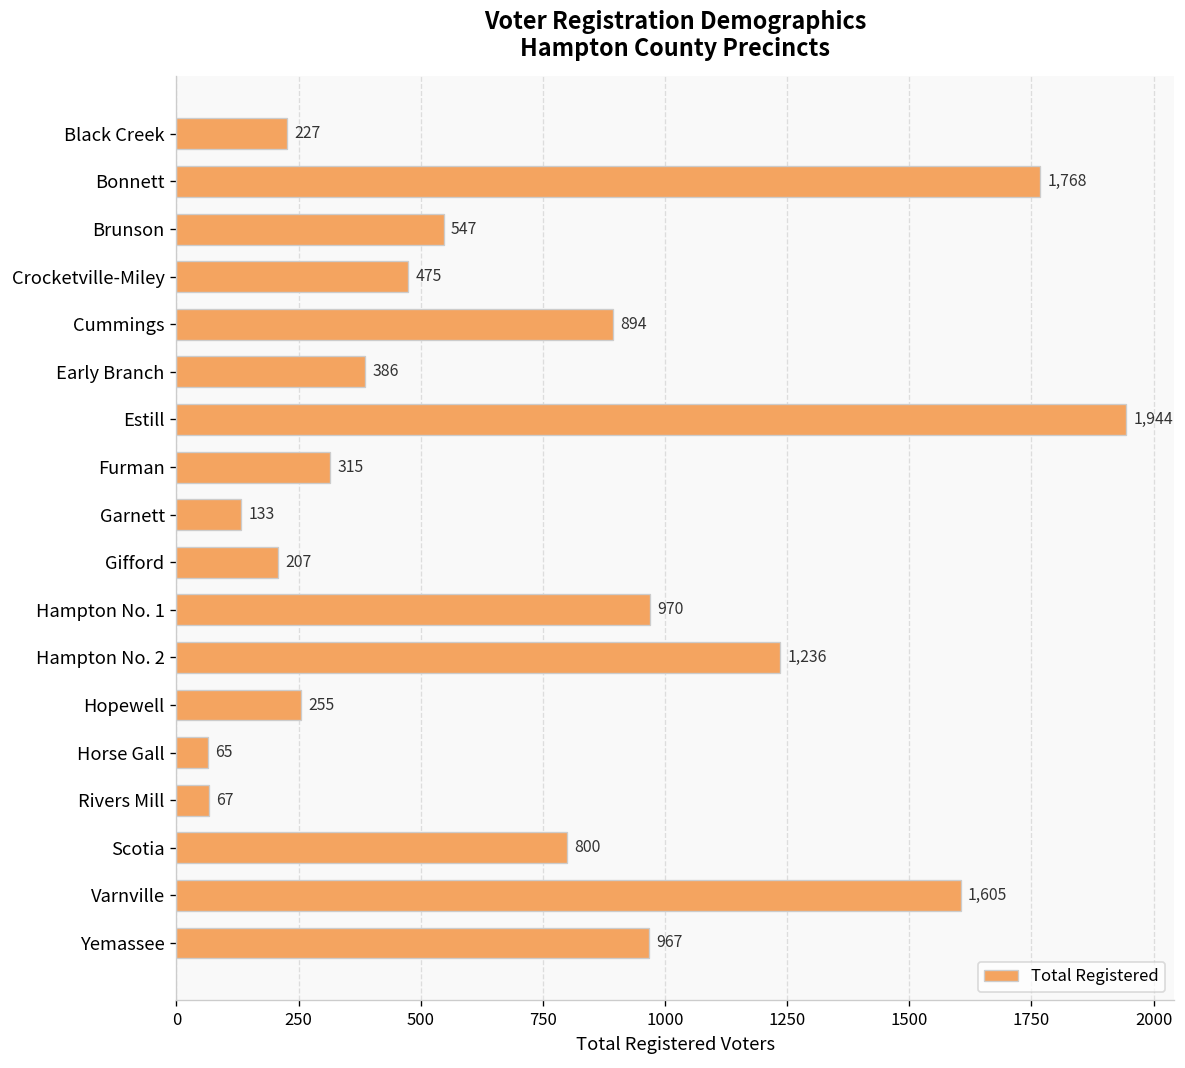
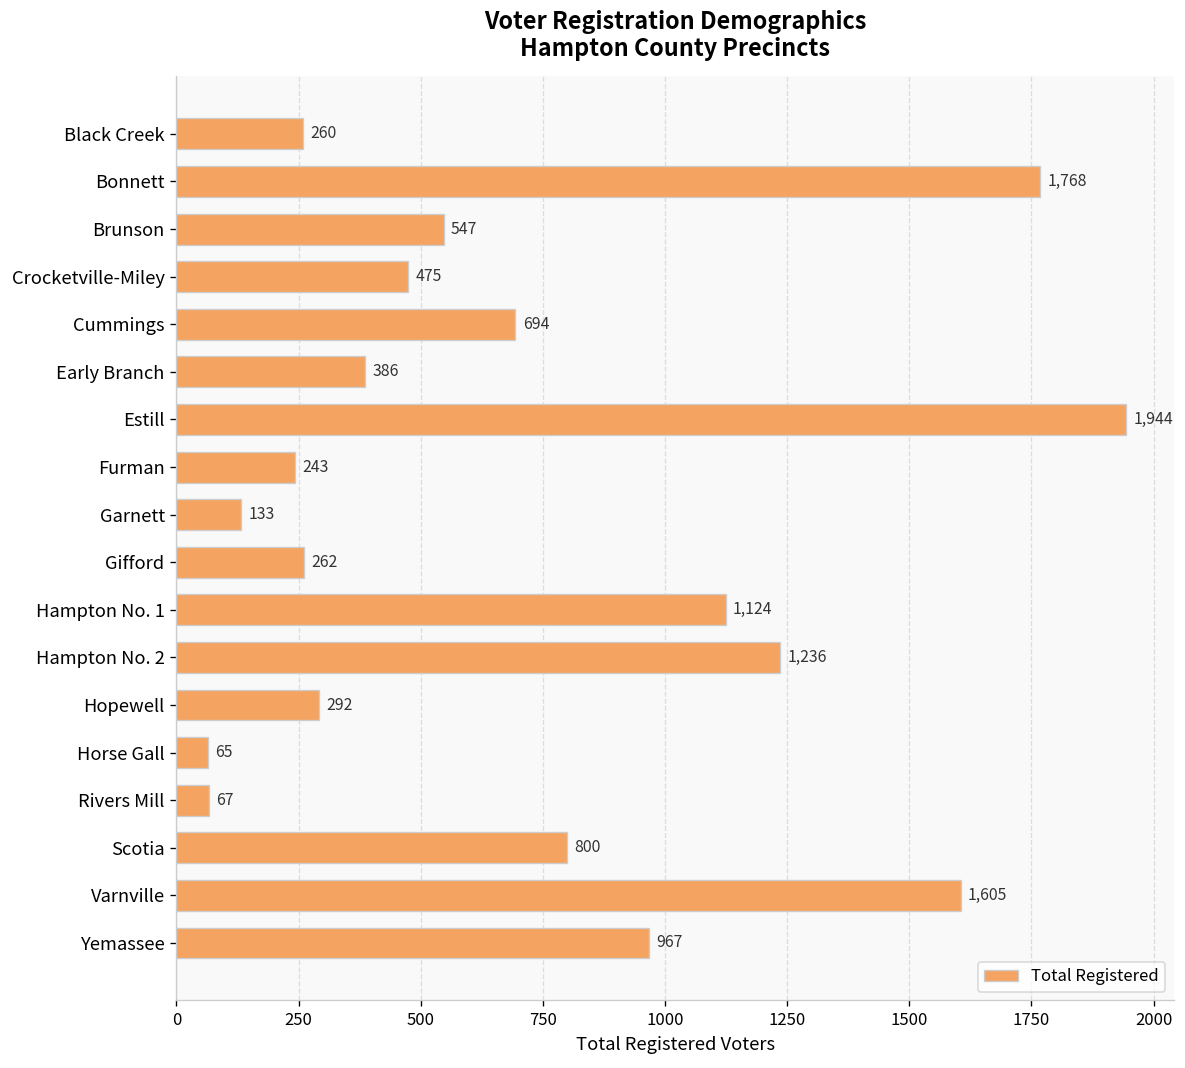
Black Creek: 227 -> 260
Cummings: 894 -> 694
Furman: 315 -> 243
Gifford: 207 -> 262
Hampton No. 1: 970 -> 1,124
Hopewell: 255 -> 292
